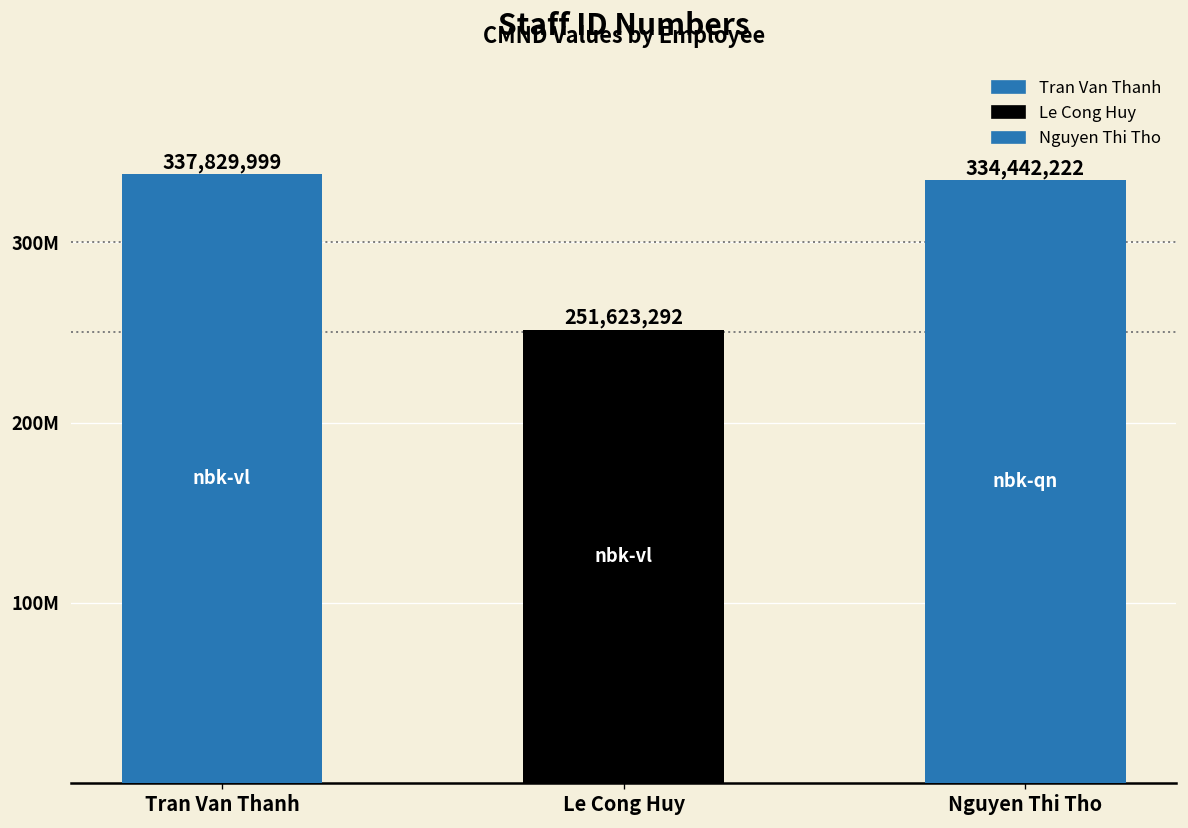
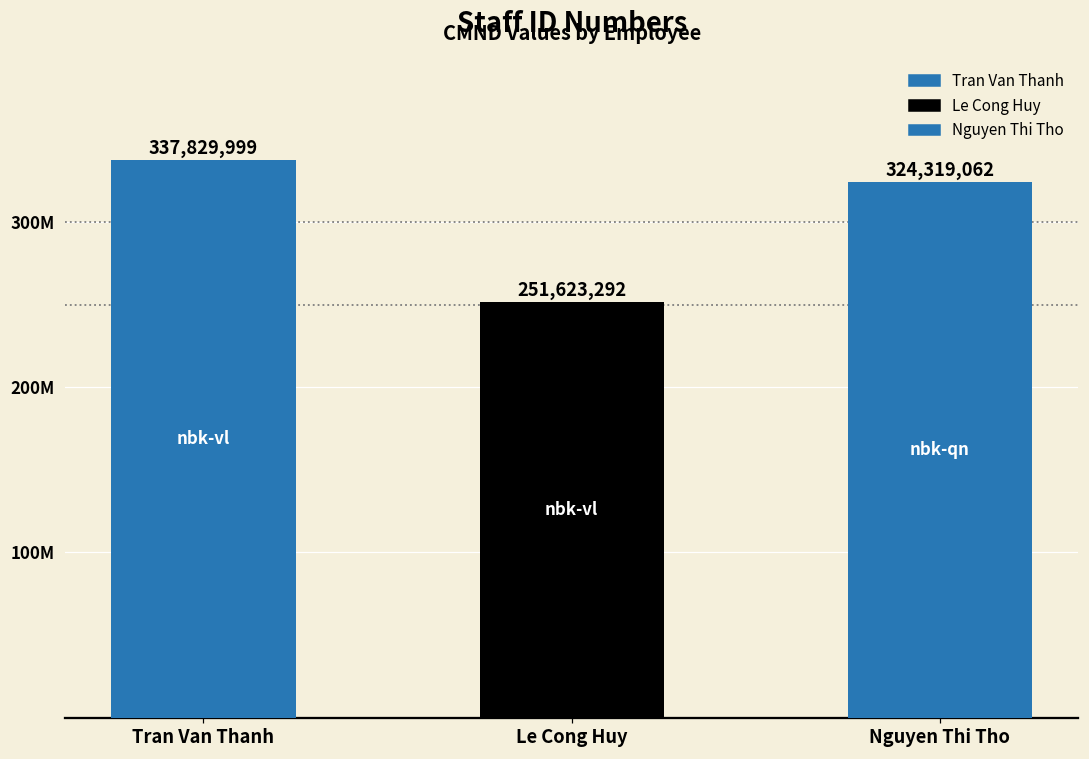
Nguyen Thi Tho: 334,442,222 -> 324,319,062
